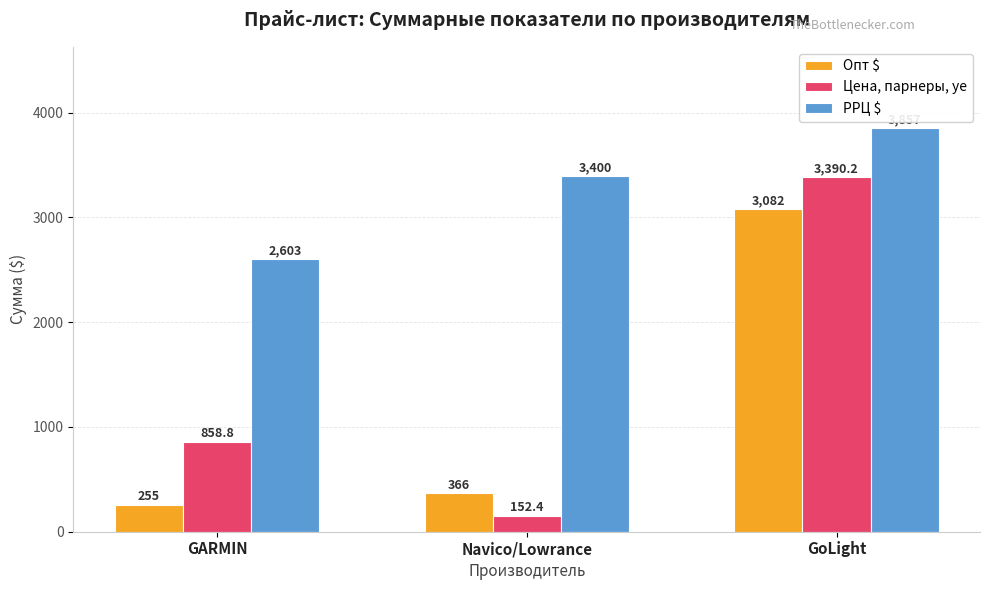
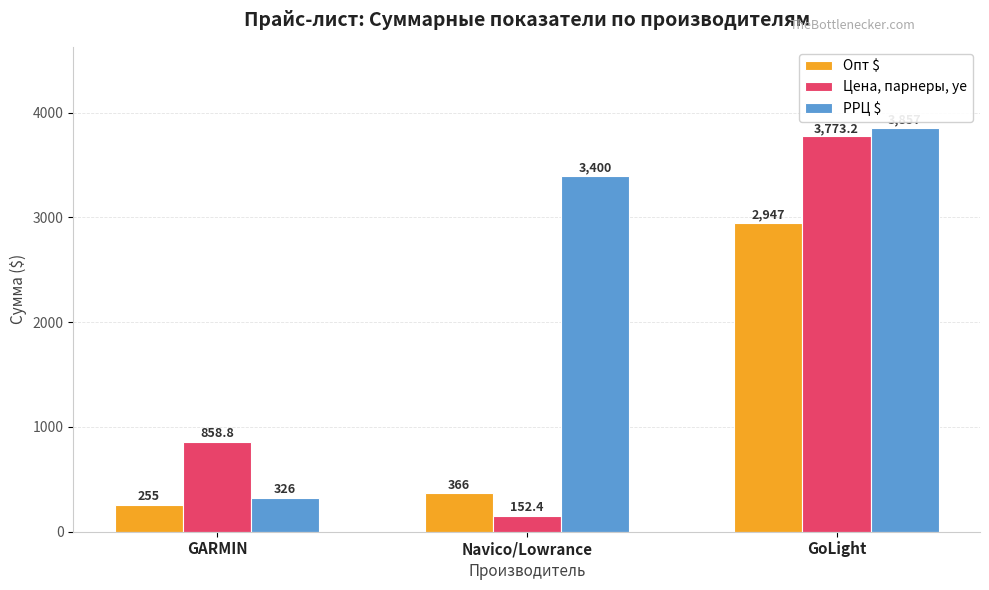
РРЦ $, GARMIN: 2,603 -> 326
Опт $, GoLight: 3,082 -> 2,947
Цена, парнеры, ye, GoLight: 3,390.2 -> 3,773.2
